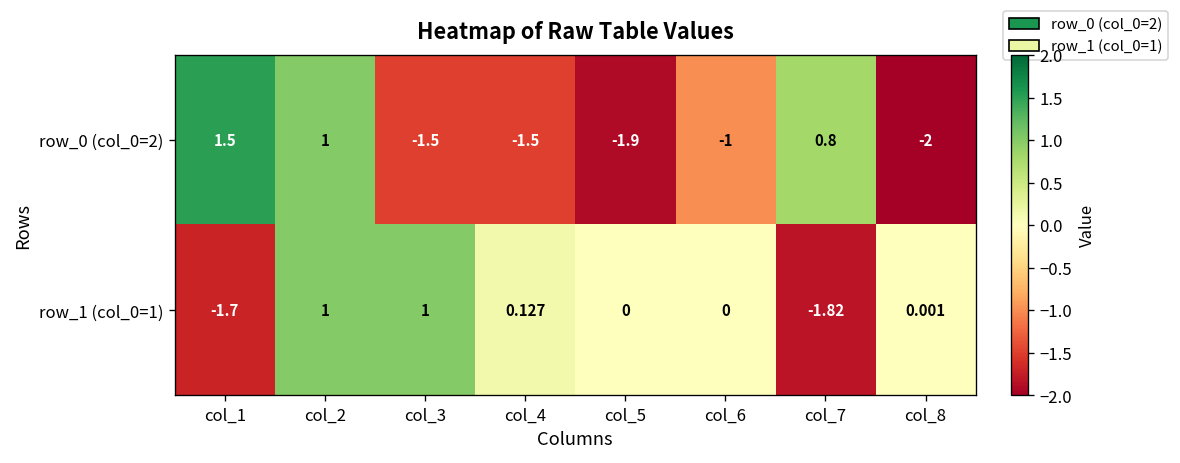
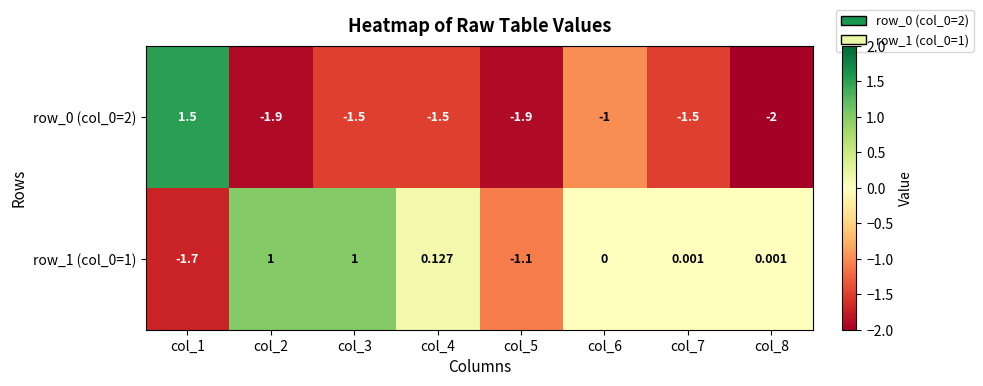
row_0 (col_0=2), col_2: 1 -> -1.9
row_0 (col_0=2), col_7: 0.8 -> -1.5
row_1 (col_0=1), col_5: 0 -> -1.1
row_1 (col_0=1), col_7: -1.82 -> 0.001
